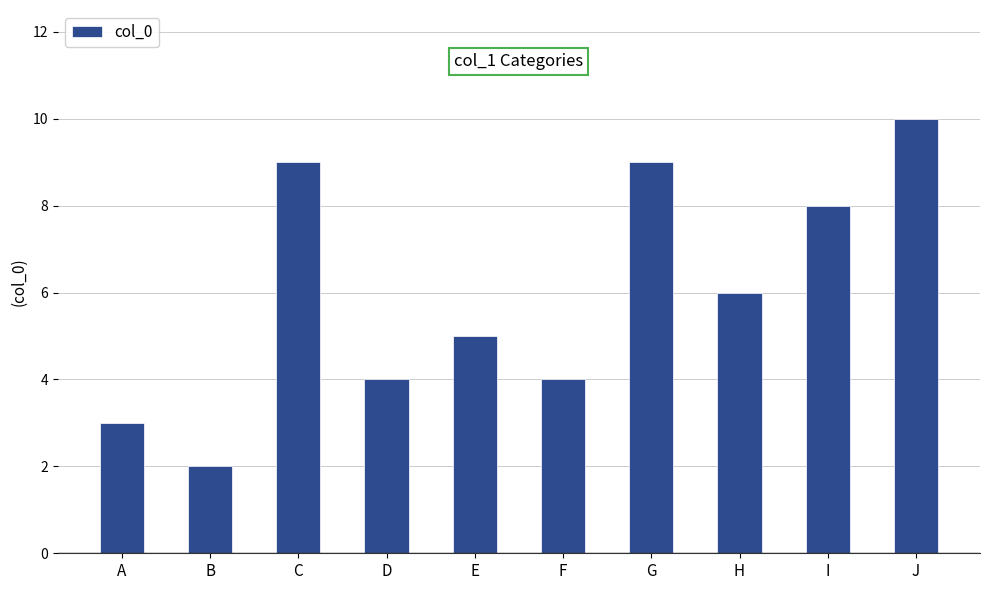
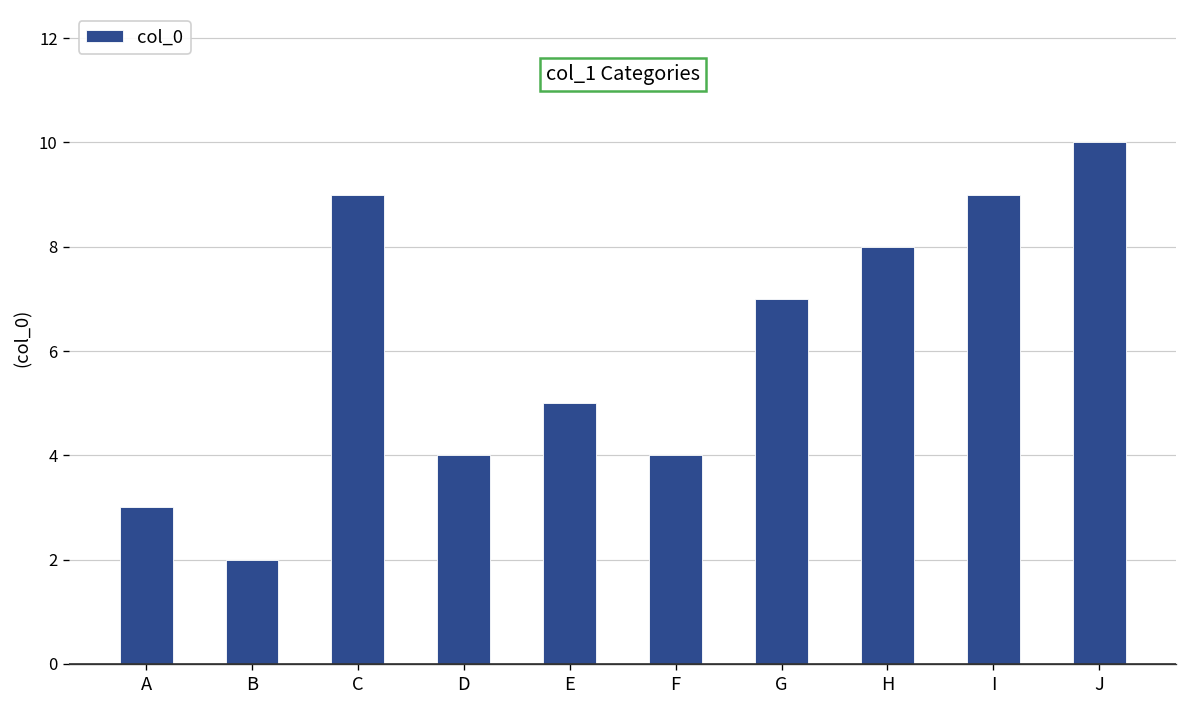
G: 9 -> 7
H: 6 -> 8
I: 8 -> 9
